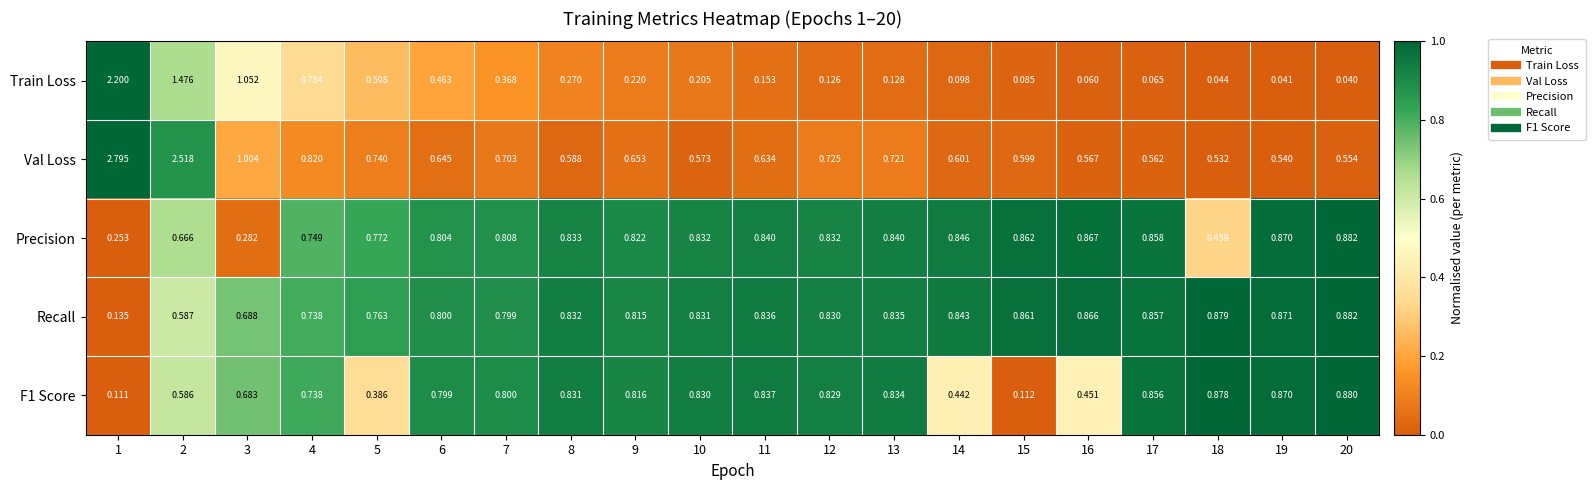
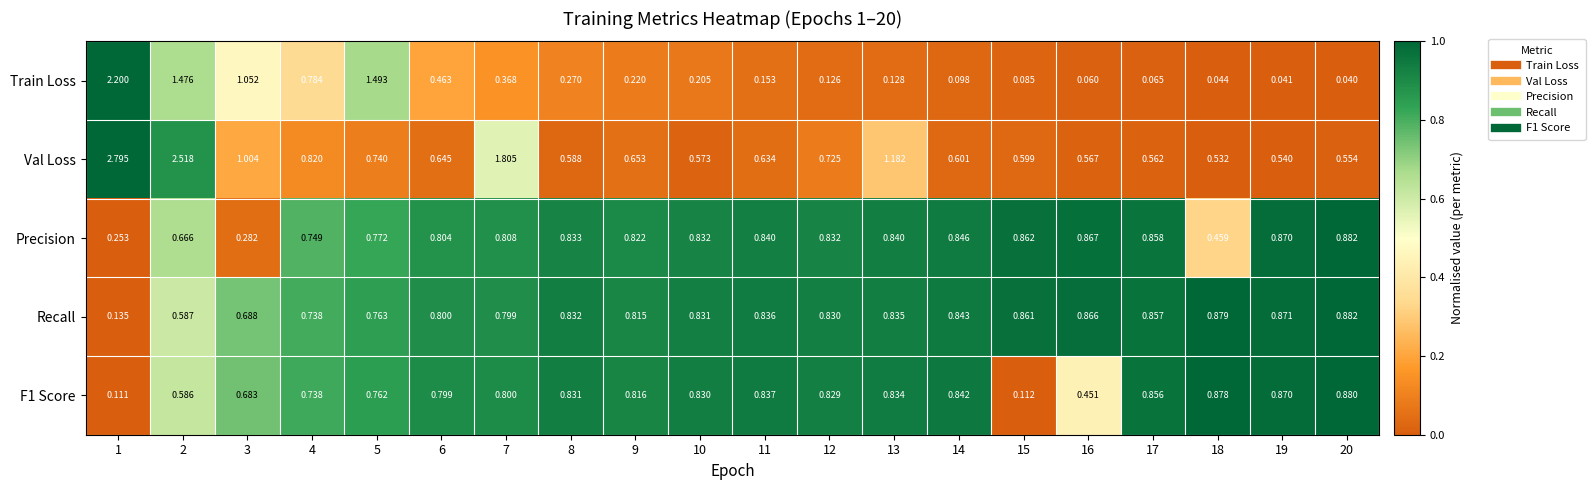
Train Loss, 5: 0.598 -> 1.493
Val Loss, 7: 0.703 -> 1.805
Val Loss, 13: 0.721 -> 1.182
F1 Score, 5: 0.386 -> 0.762
F1 Score, 14: 0.442 -> 0.842
